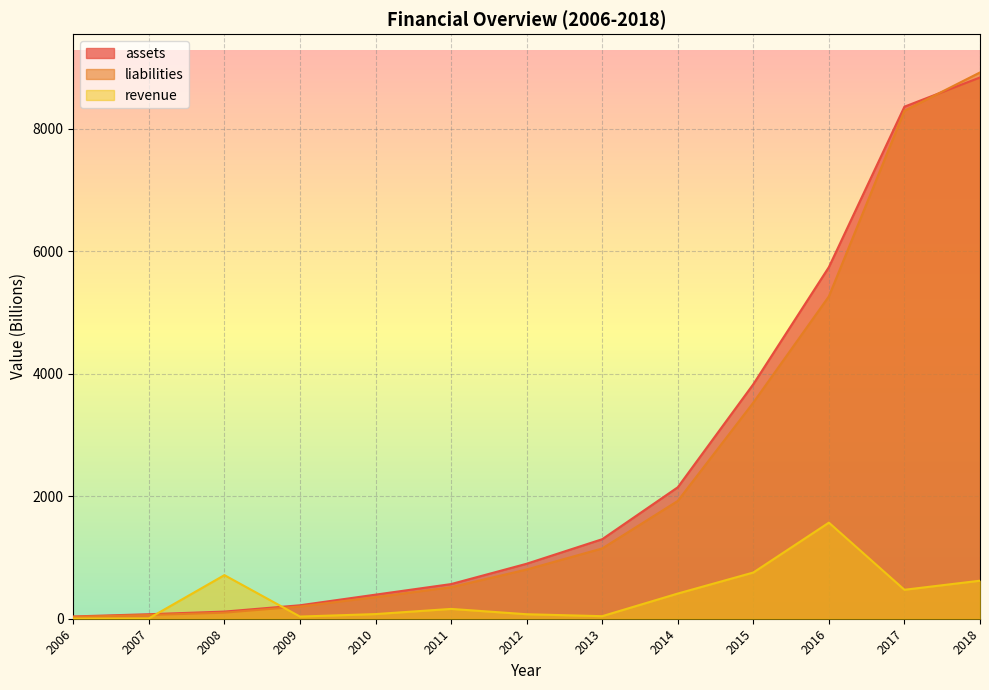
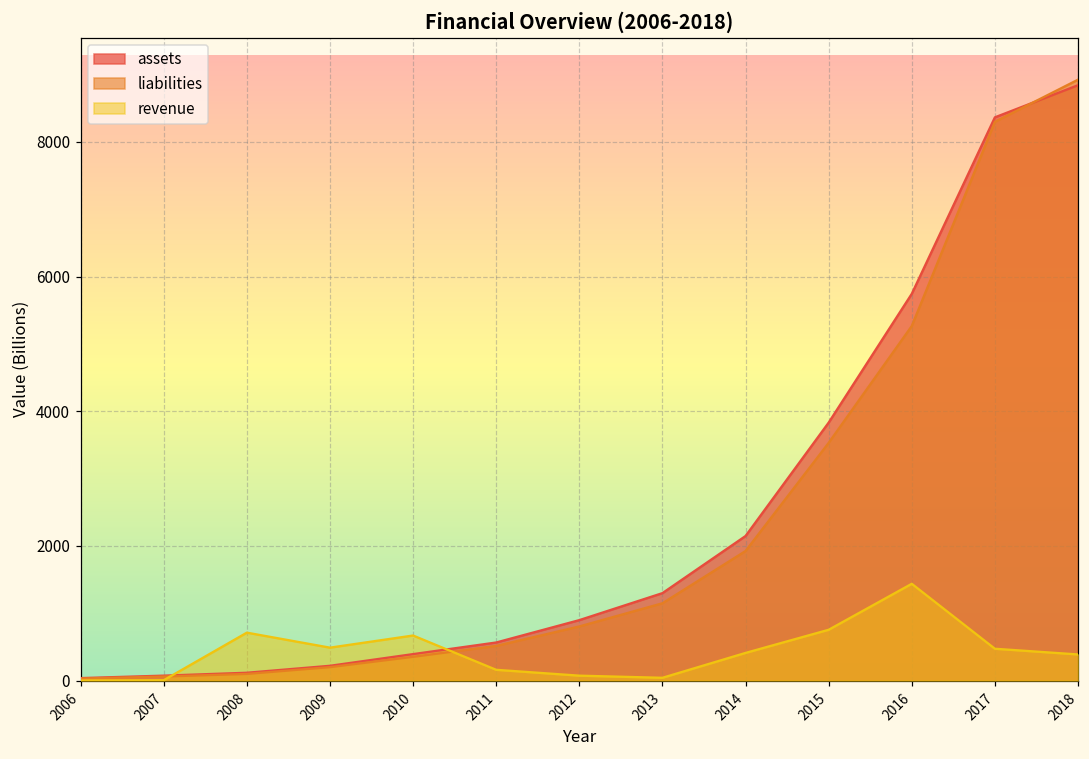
revenue, 2009: 0 -> 500
revenue, 2010: 100 -> 700
revenue, 2016: 1600 -> 1400
revenue, 2018: 600 -> 400
